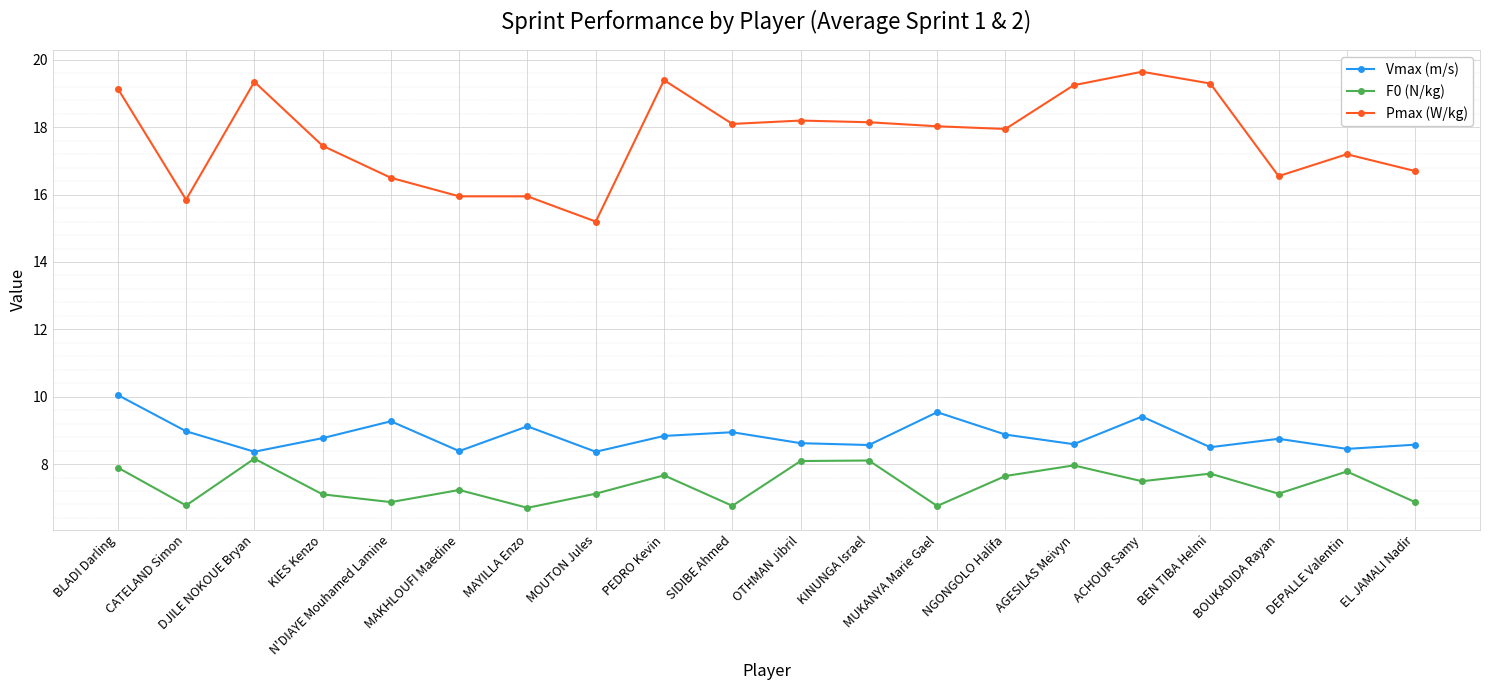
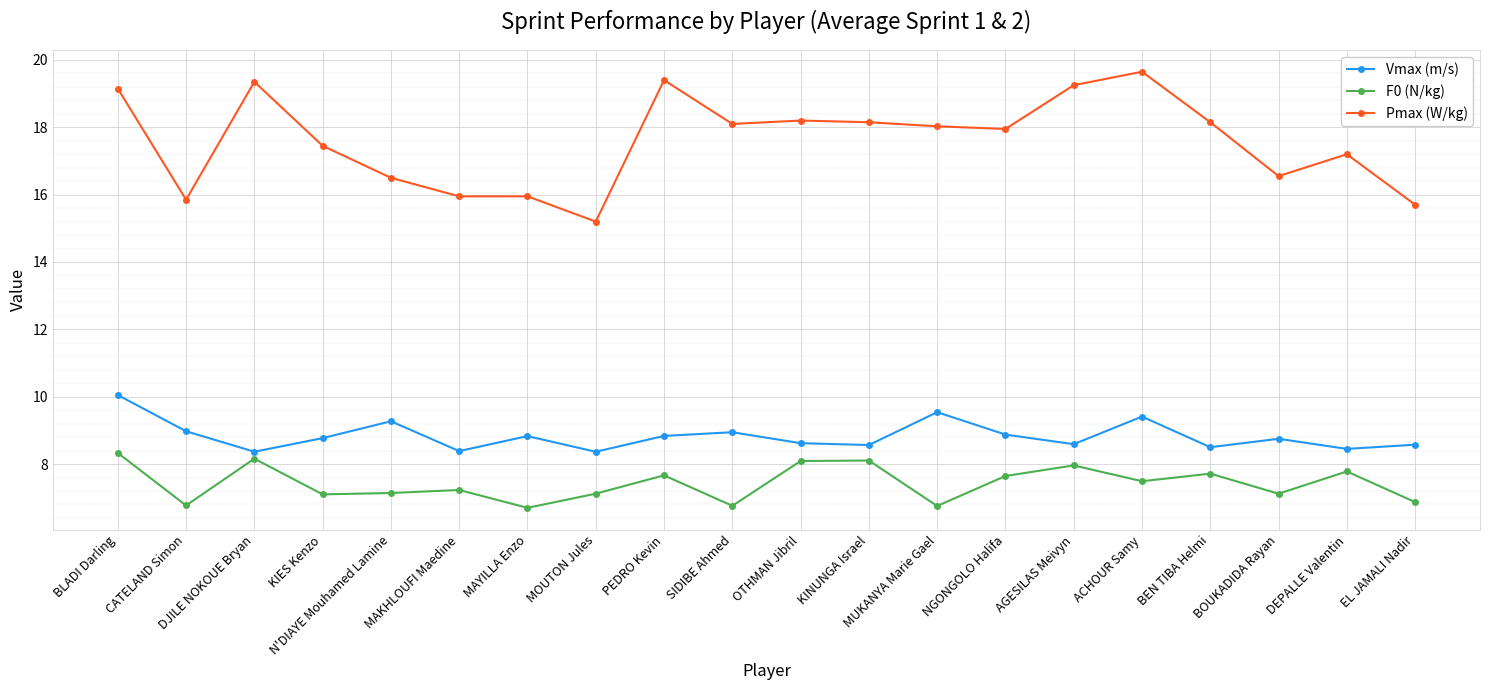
F0 (N/kg), BLADI Darling: 7.9 -> 8.3
F0 (N/kg), N'DIAYE Mouhamed Lamine: 6.9 -> 7.1
Vmax (m/s), MAYILLA Enzo: 9.1 -> 8.8
Pmax (W/kg), BEN TIBA Helmi: 19.3 -> 18.2
Pmax (W/kg), EL JAMALI Nadir: 16.7 -> 15.7
